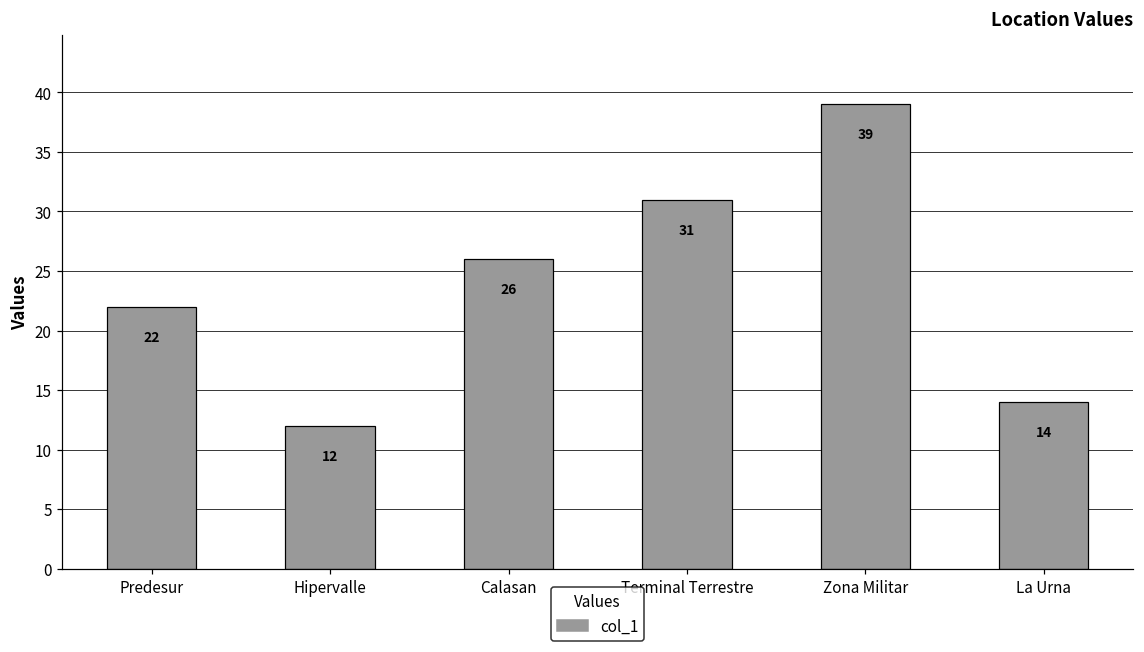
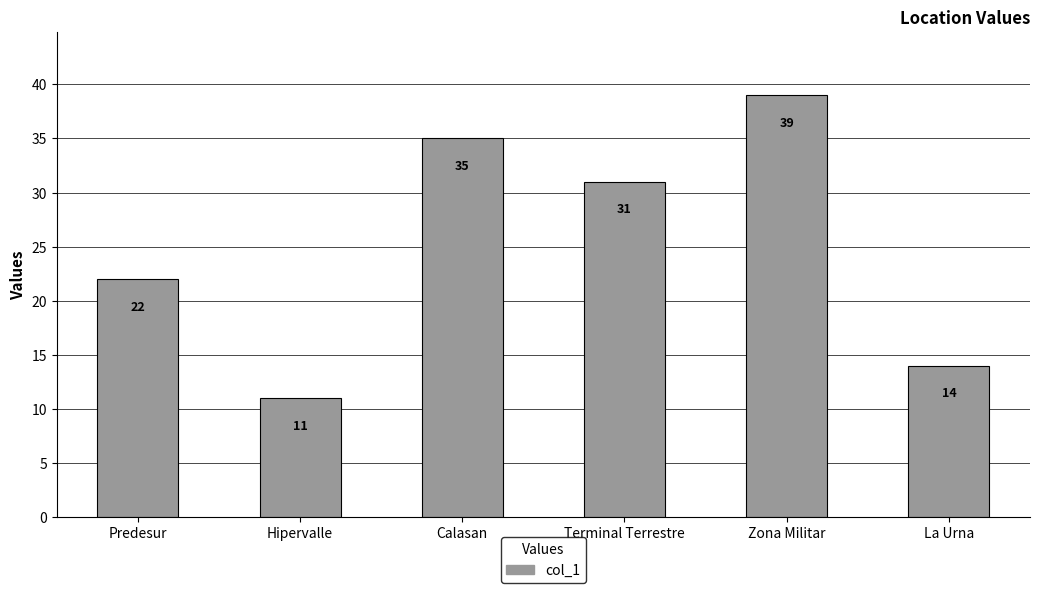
Hipervalle: 12 -> 11
Calasan: 26 -> 35
